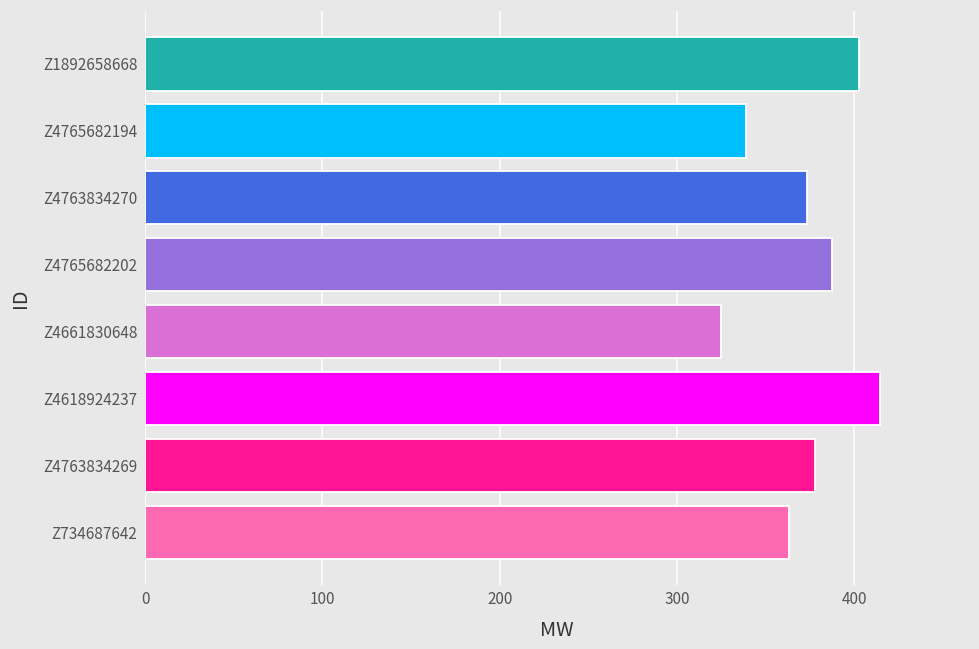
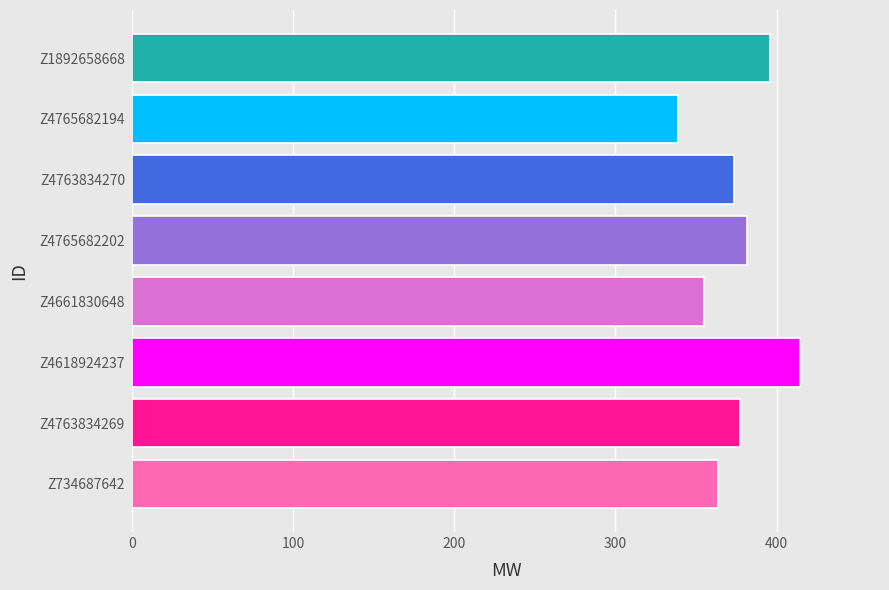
Z1892658668: 403 -> 396
Z4765682202: 387 -> 382
Z4661830648: 325 -> 355
